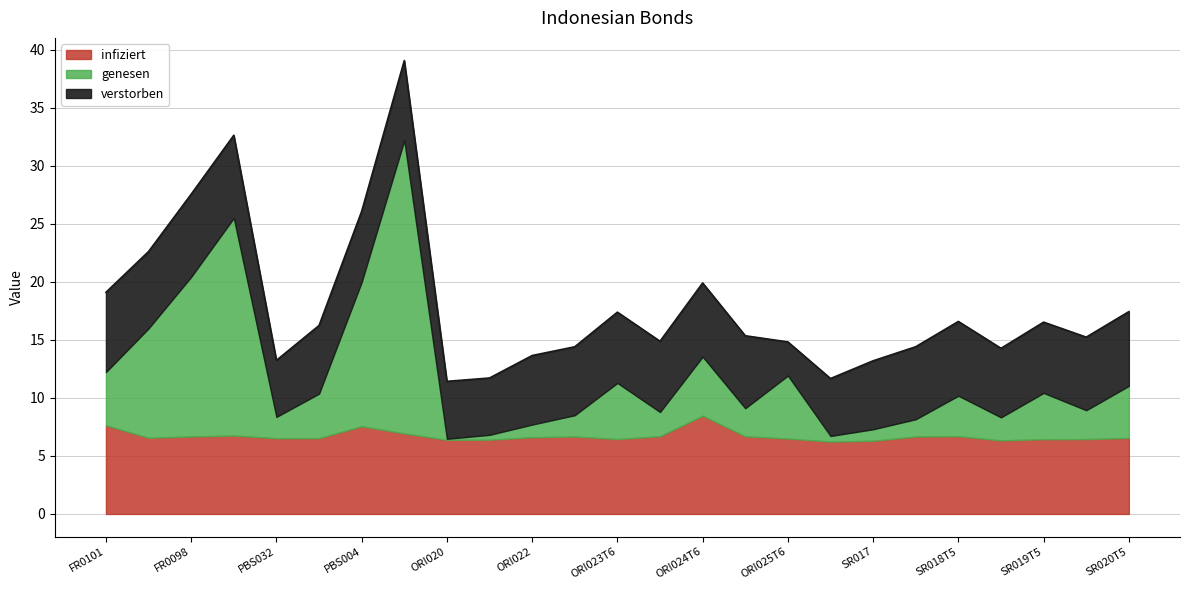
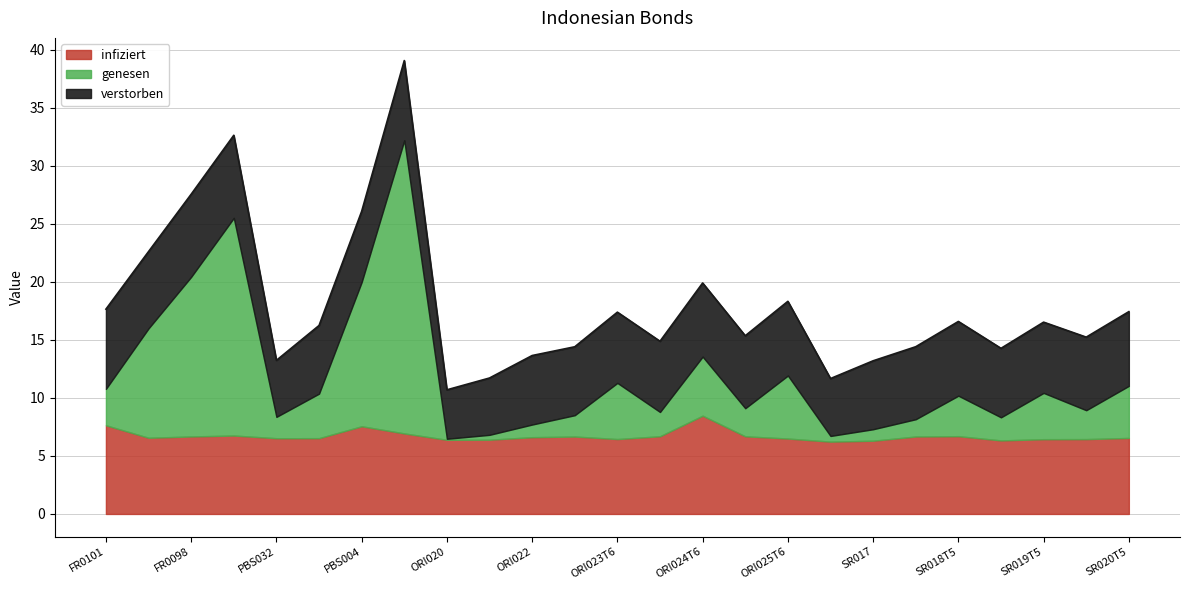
genesen, FR0101: 4.6 -> 3.1
verstorben, ORI020: 4.9 -> 4.2
verstorben, ORI025T6: 2.9 -> 6.4
